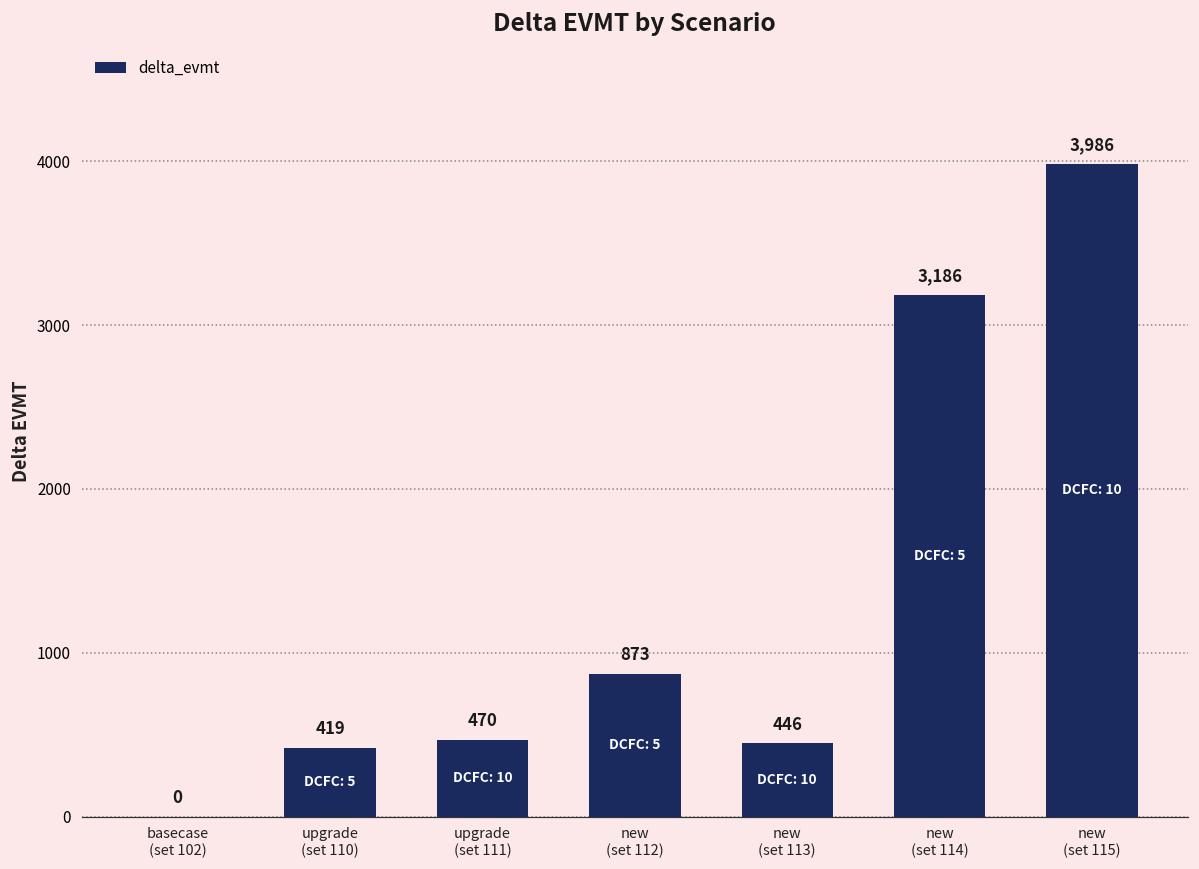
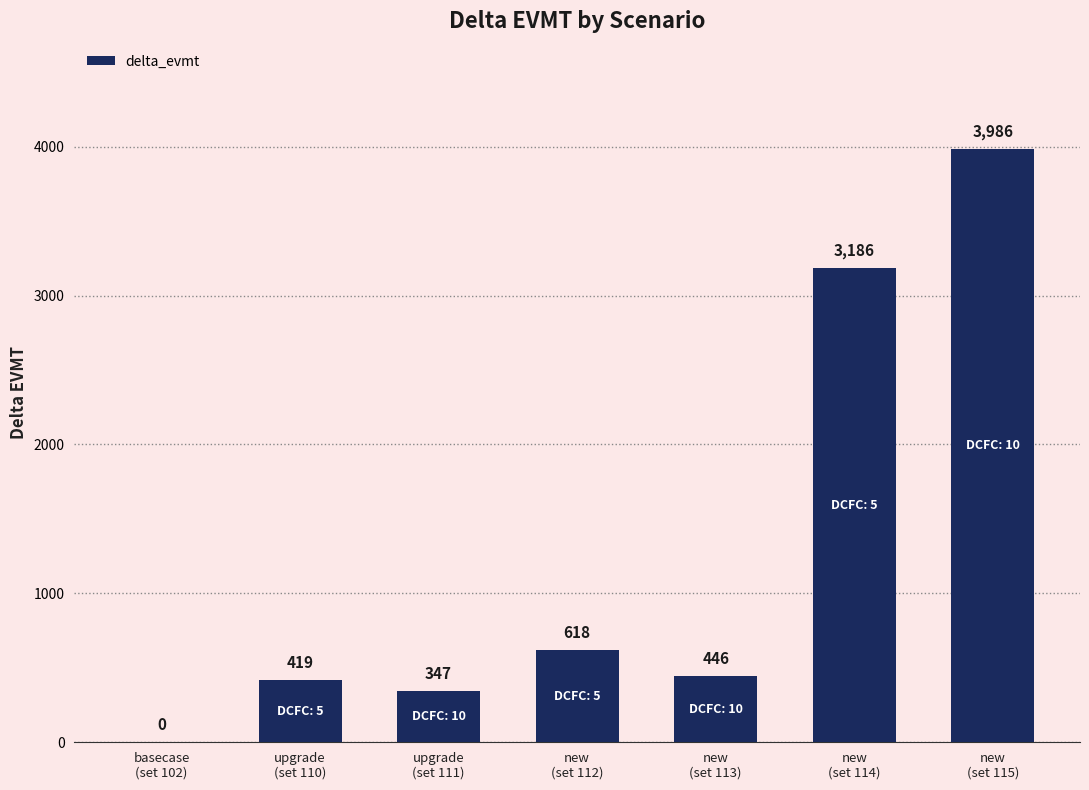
upgrade (set 111): 470 -> 347
new (set 112): 873 -> 618
